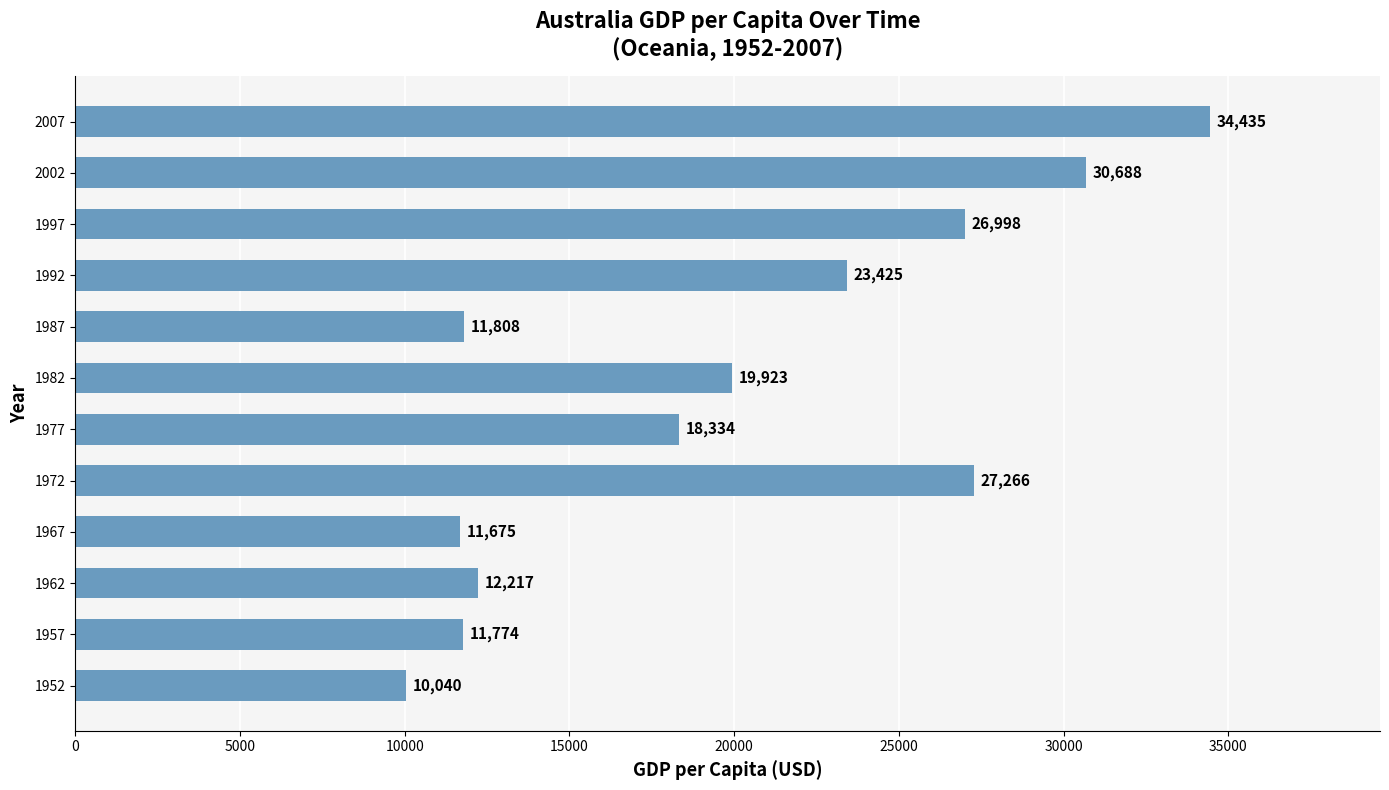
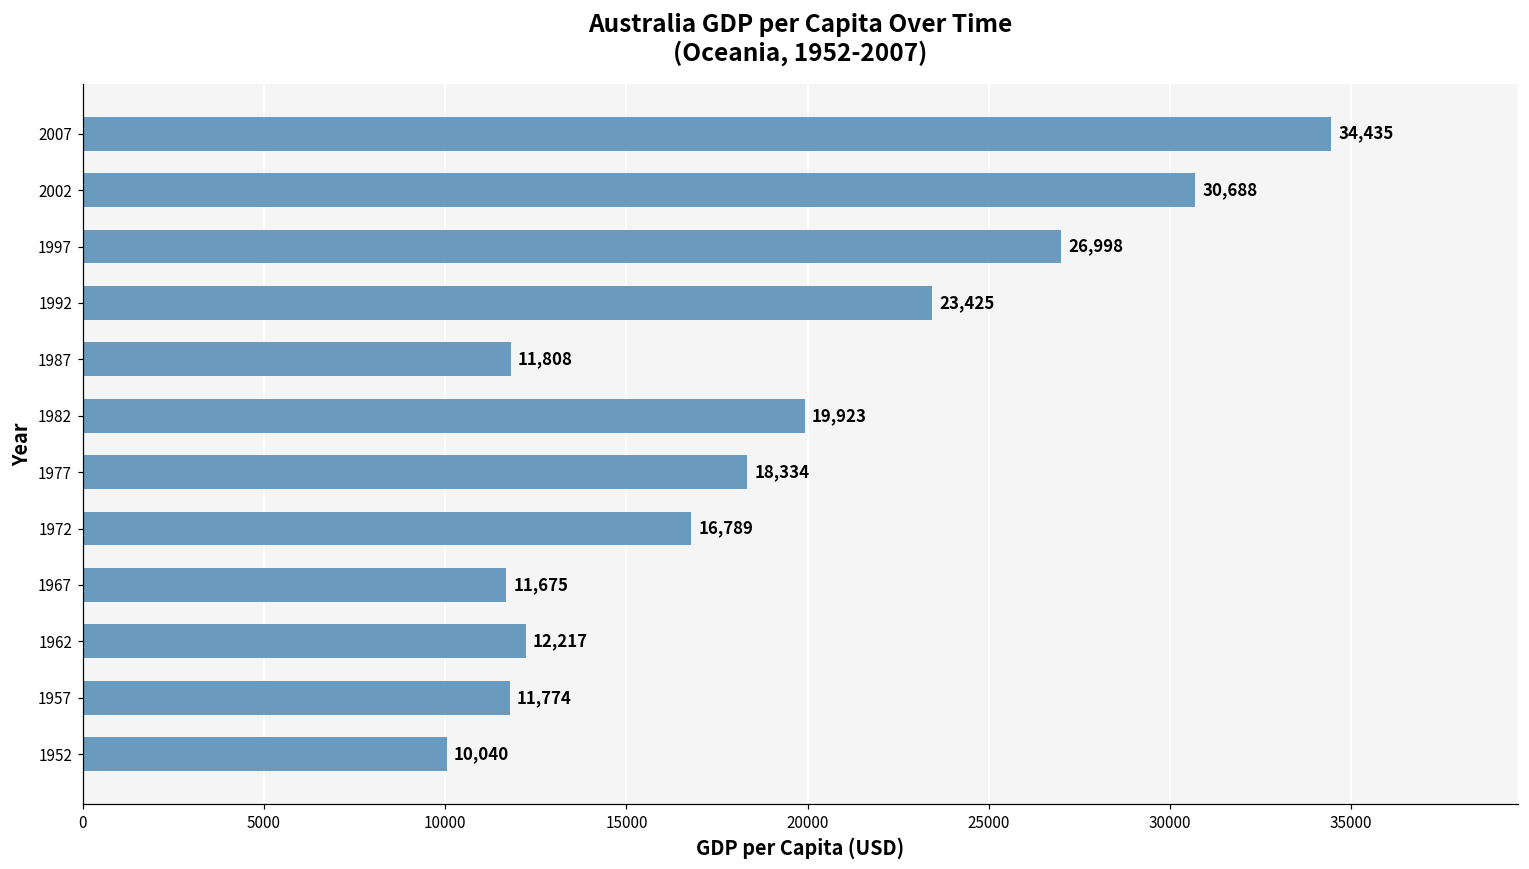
1972: 27,266 -> 16,789
